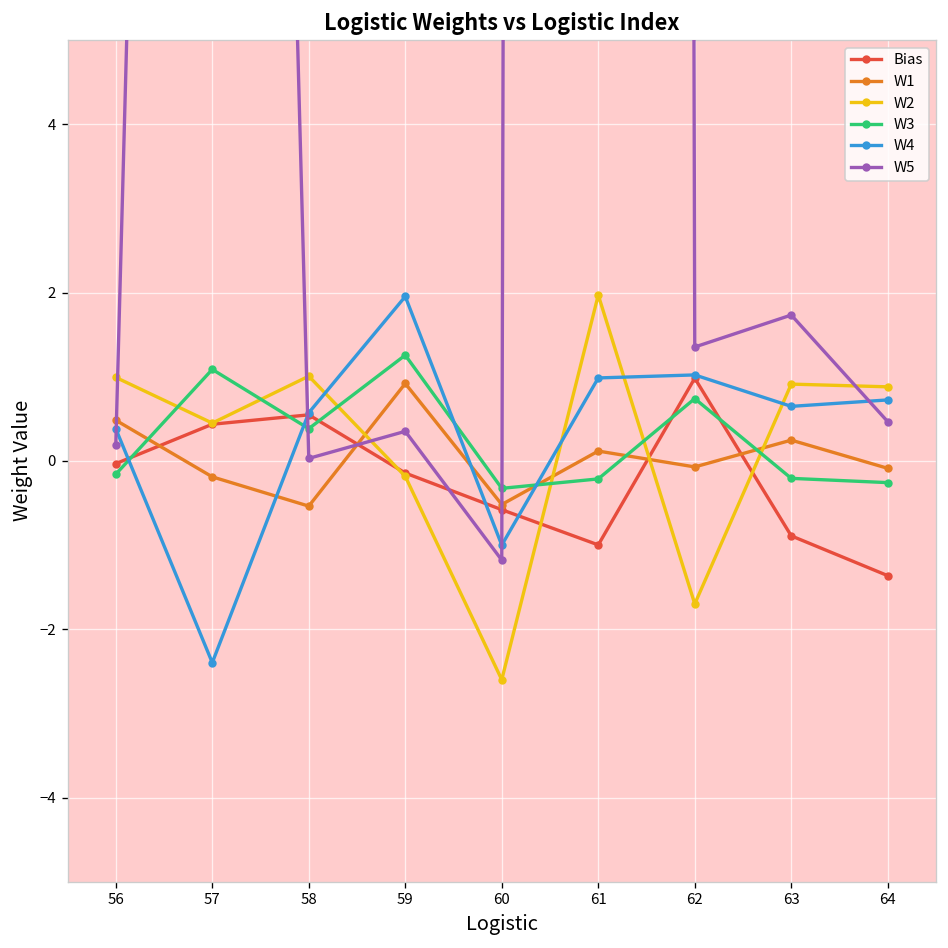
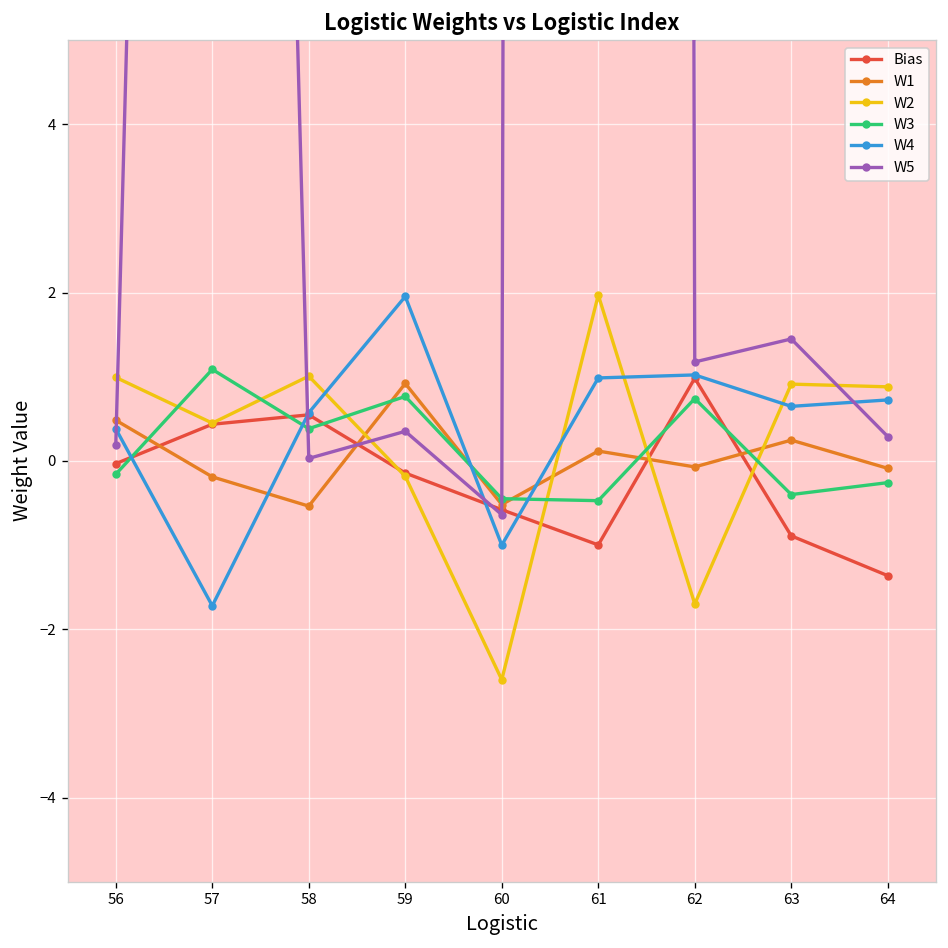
W4, 57: -2.4 -> -1.7
W3, 59: 1.3 -> 0.8
W3, 60: -0.3 -> -0.4
W5, 60: -1.2 -> -0.6
W3, 61: -0.2 -> -0.5
W5, 62: 1.4 -> 1.2
W3, 63: -0.2 -> -0.4
W5, 63: 1.7 -> 1.4
W5, 64: 0.5 -> 0.3
